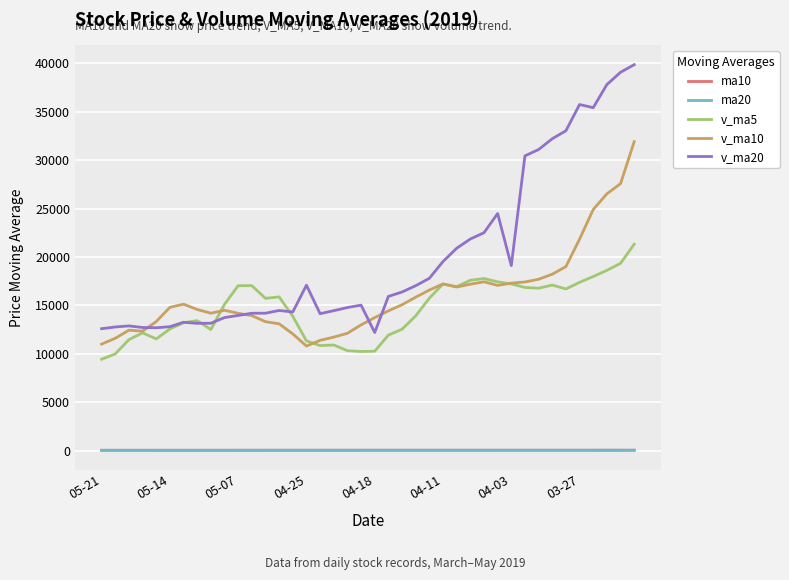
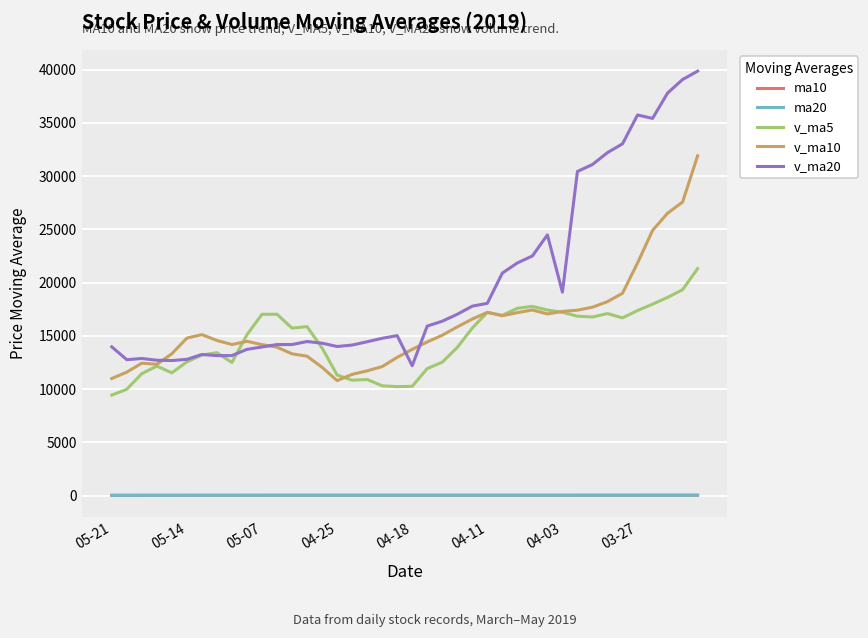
v_ma20, 05-21: 13000 -> 14000
v_ma20, 04-25: 17000 -> 14000
v_ma20, 04-11: 20000 -> 18000
